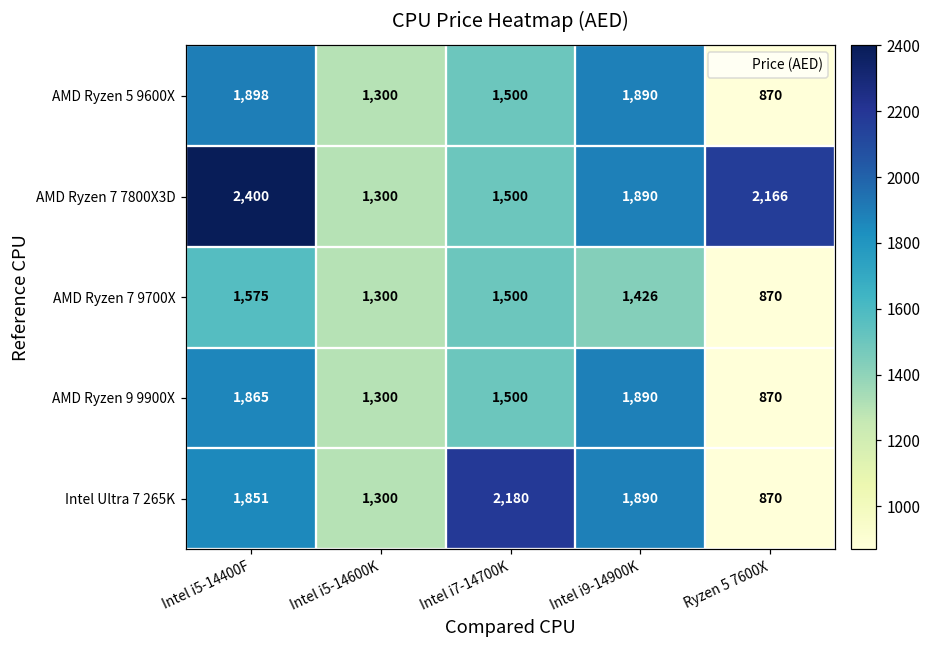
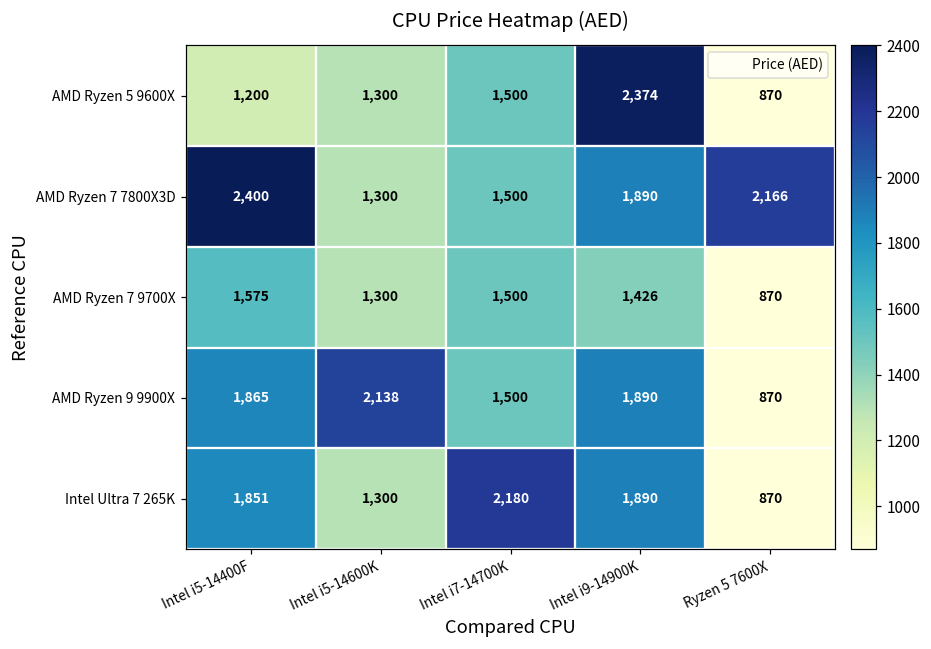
AMD Ryzen 5 9600X, Intel i5-14400F: 1,898 -> 1,200
AMD Ryzen 5 9600X, Intel i9-14900K: 1,890 -> 2,374
AMD Ryzen 9 9900X, Intel i5-14600K: 1,300 -> 2,138
